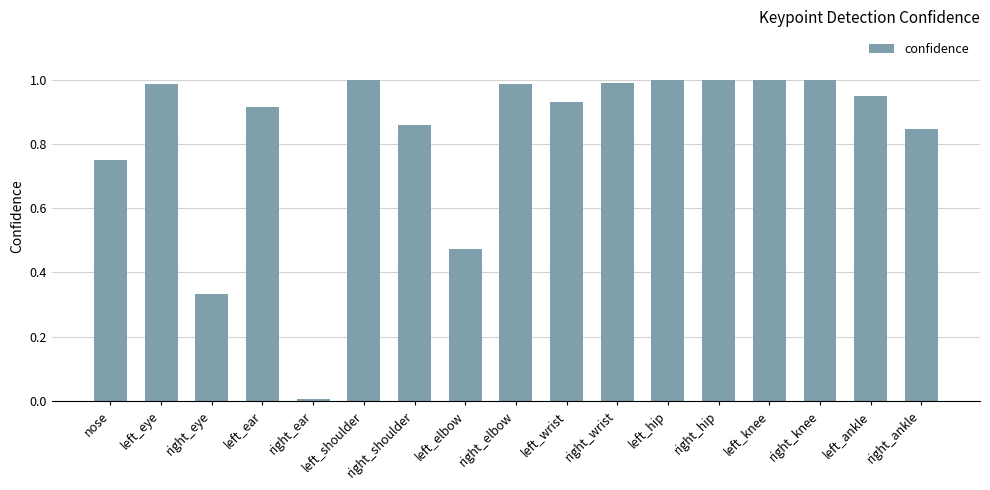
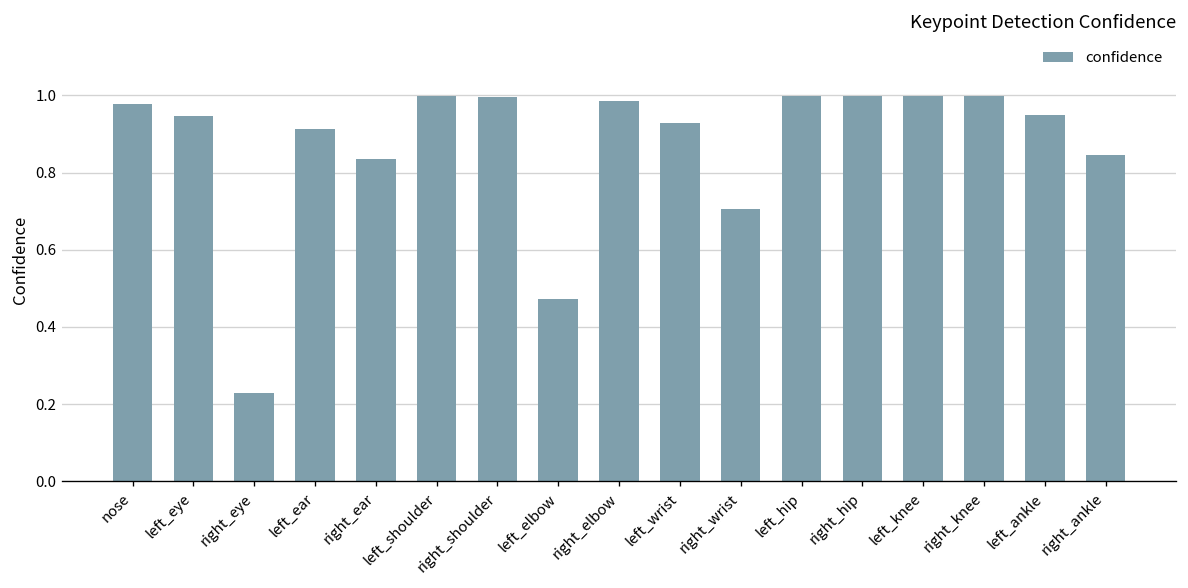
nose: 0.75 -> 0.98
left_eye: 0.99 -> 0.95
right_eye: 0.33 -> 0.23
right_ear: 0.01 -> 0.84
right_shoulder: 0.86 -> 1.00
right_wrist: 0.99 -> 0.71
